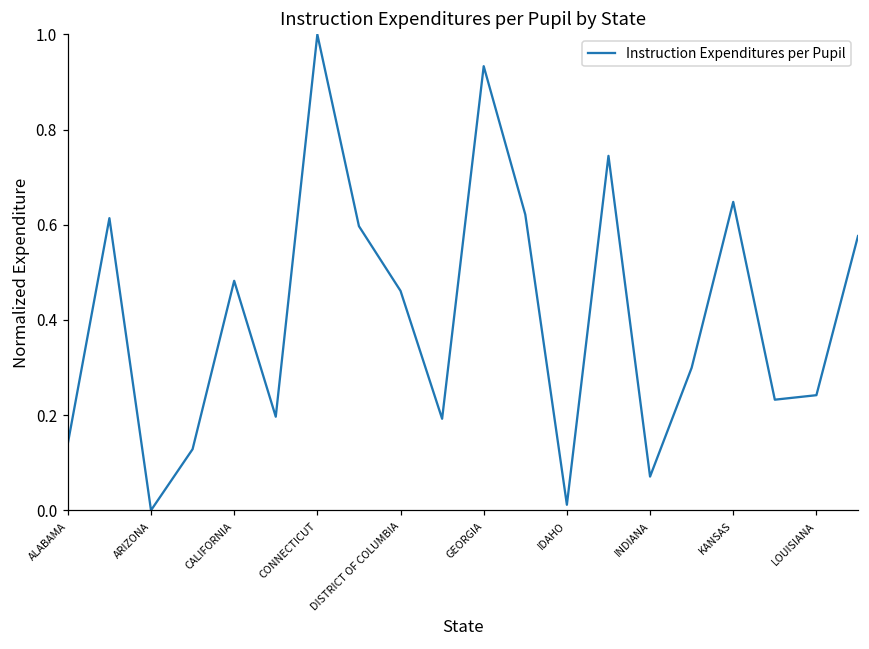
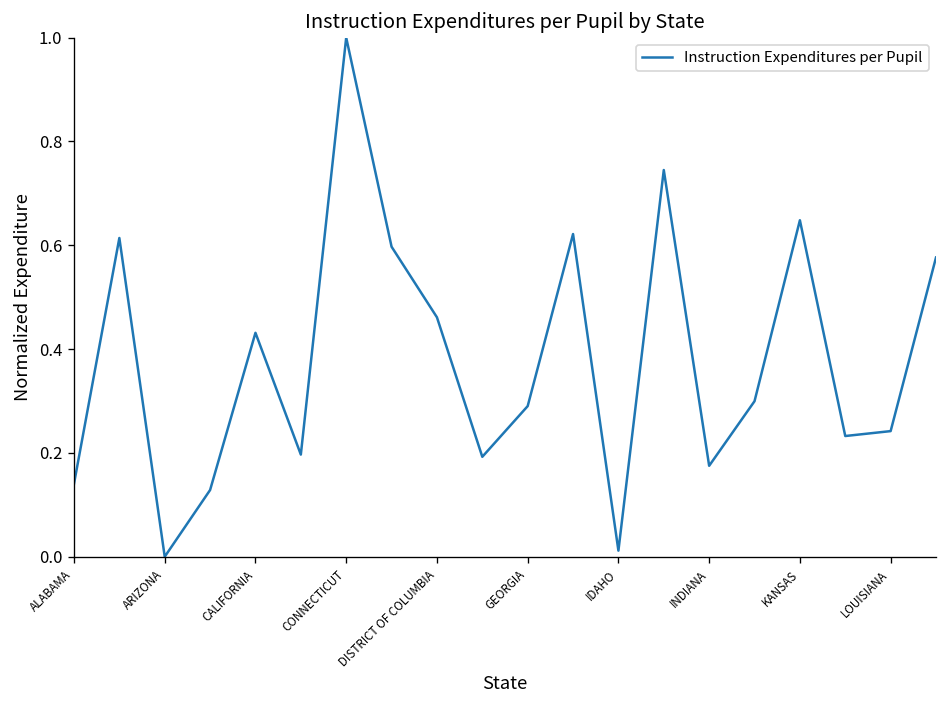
CALIFORNIA: 0.48 -> 0.43
GEORGIA: 0.93 -> 0.29
INDIANA: 0.07 -> 0.18
